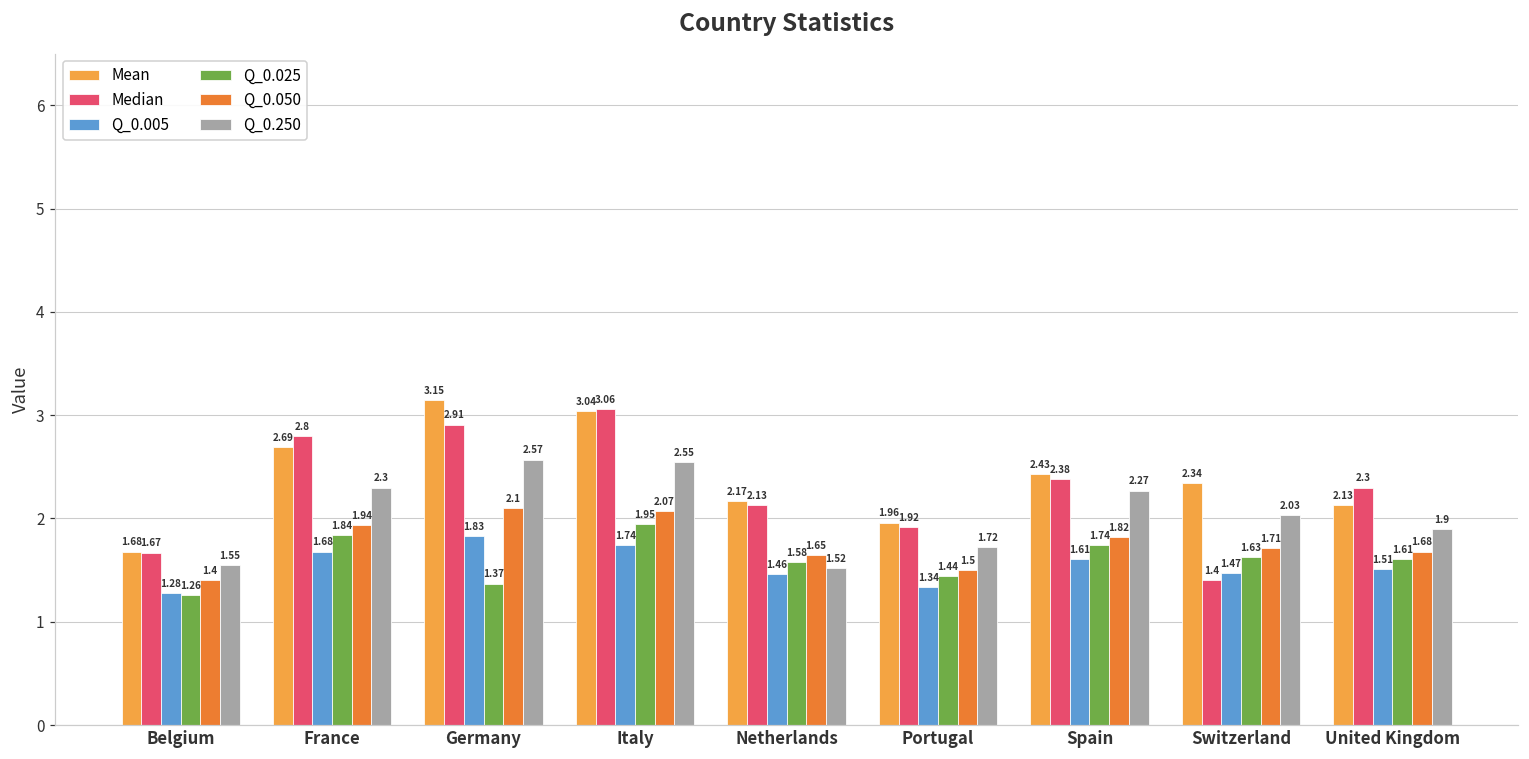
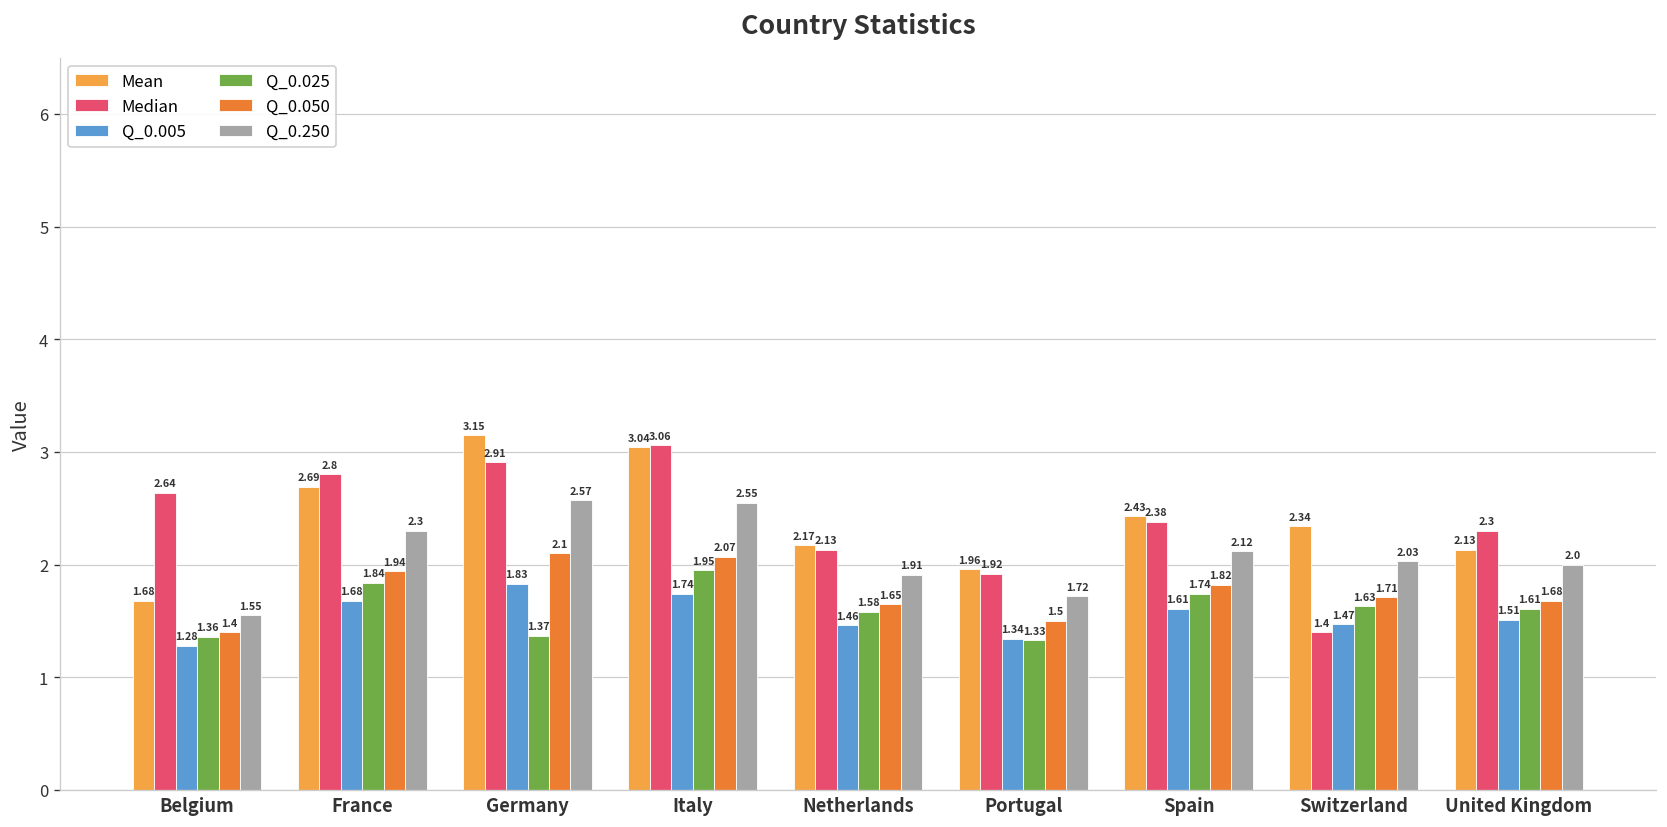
Median, Belgium: 1.67 -> 2.64
Q_0.025, Belgium: 1.26 -> 1.36
Q_0.250, Netherlands: 1.52 -> 1.91
Q_0.025, Portugal: 1.44 -> 1.33
Q_0.250, Spain: 2.27 -> 2.12
Q_0.250, United Kingdom: 1.9 -> 2.0
